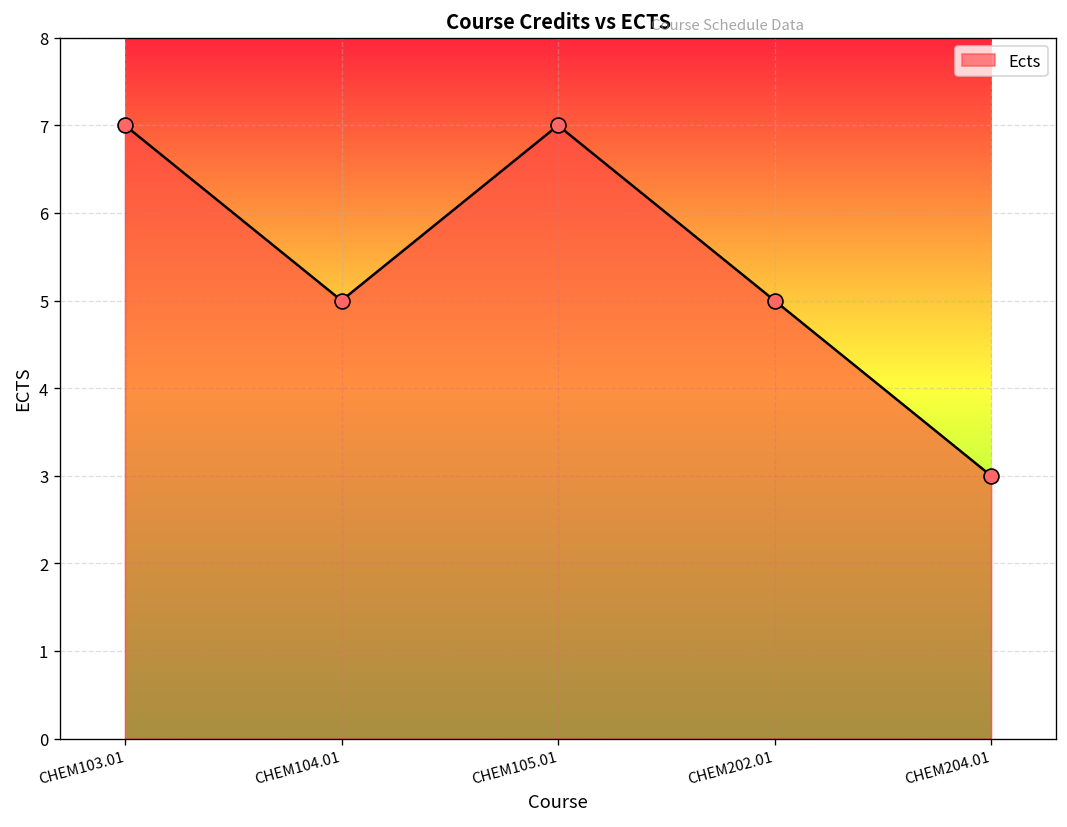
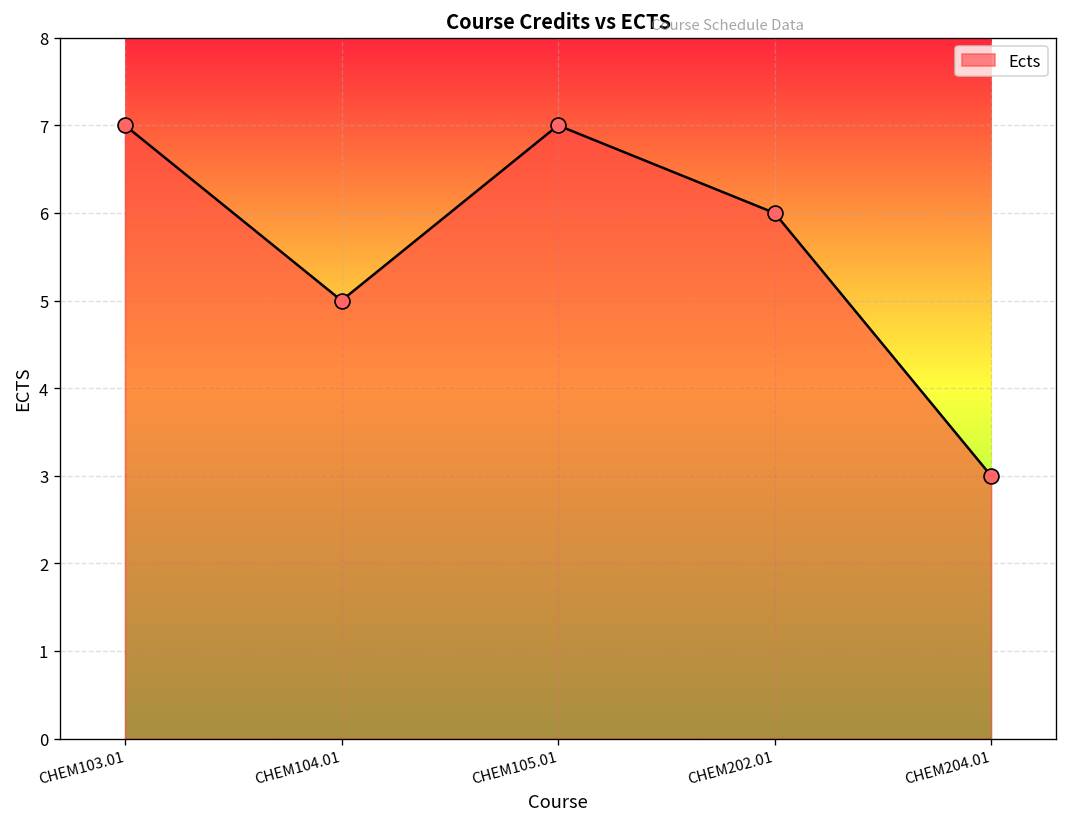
CHEM202.01: 5 -> 6
